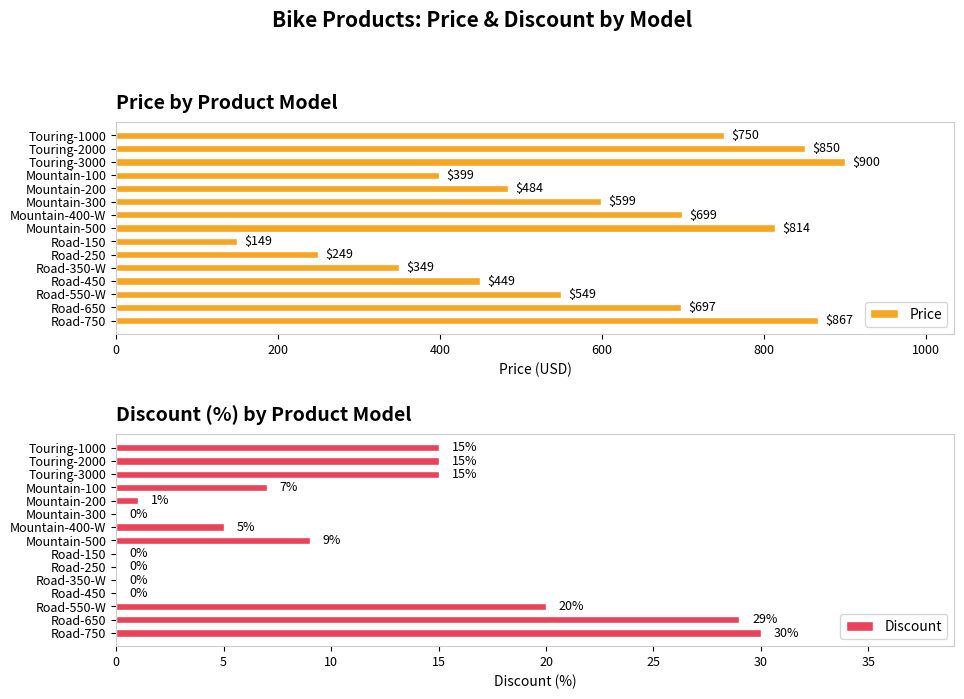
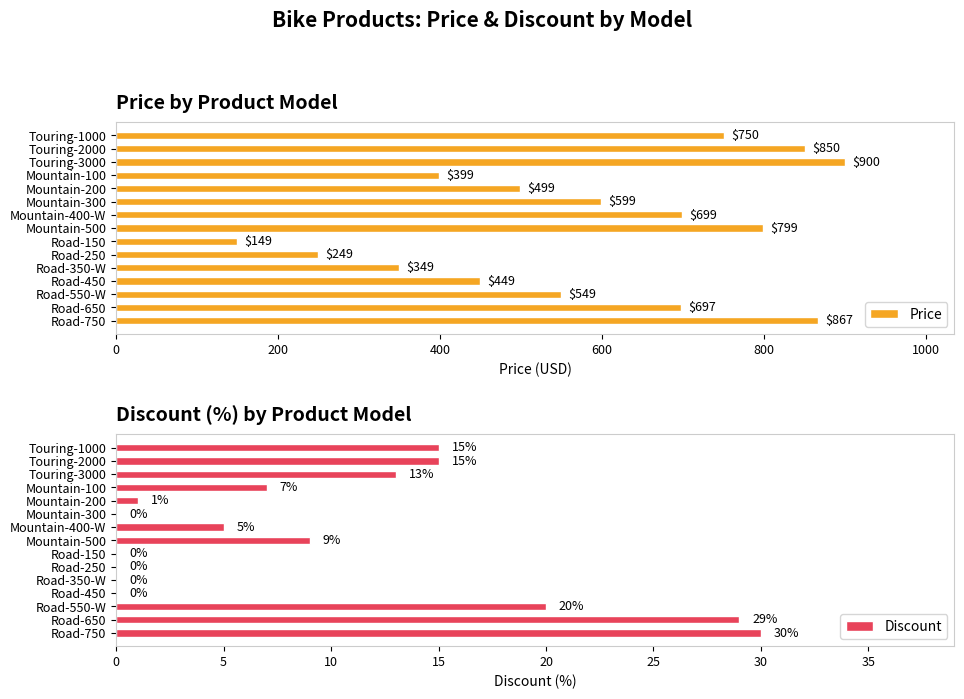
Price by Product Model, Mountain-200: $484 -> $499
Price by Product Model, Mountain-500: $814 -> $799
Discount (%) by Product Model, Touring-3000: 15% -> 13%
